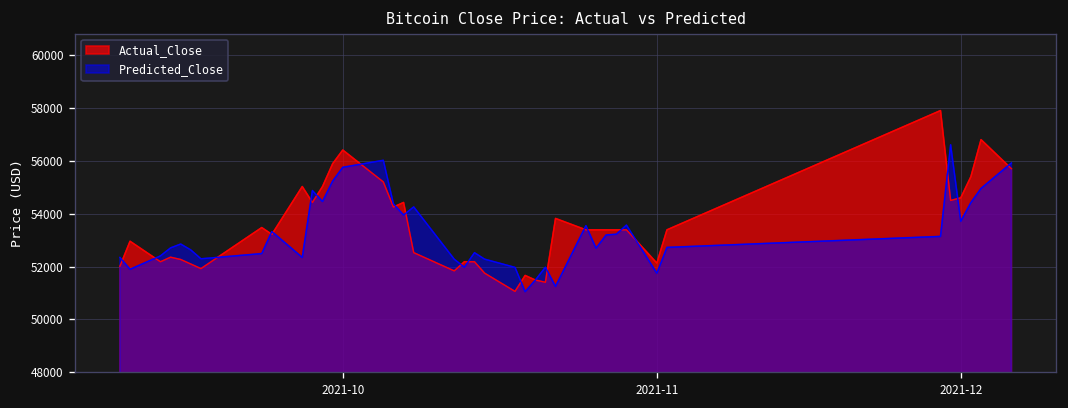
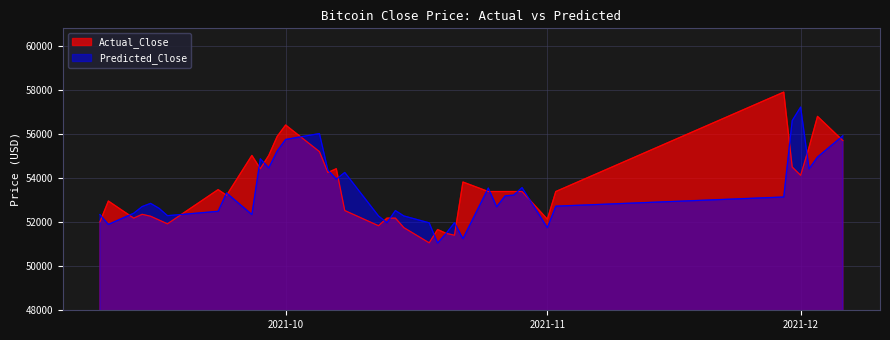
Actual_Close, 2021-12: 54600 -> 54100
Predicted_Close, 2021-12: 53700 -> 57200
